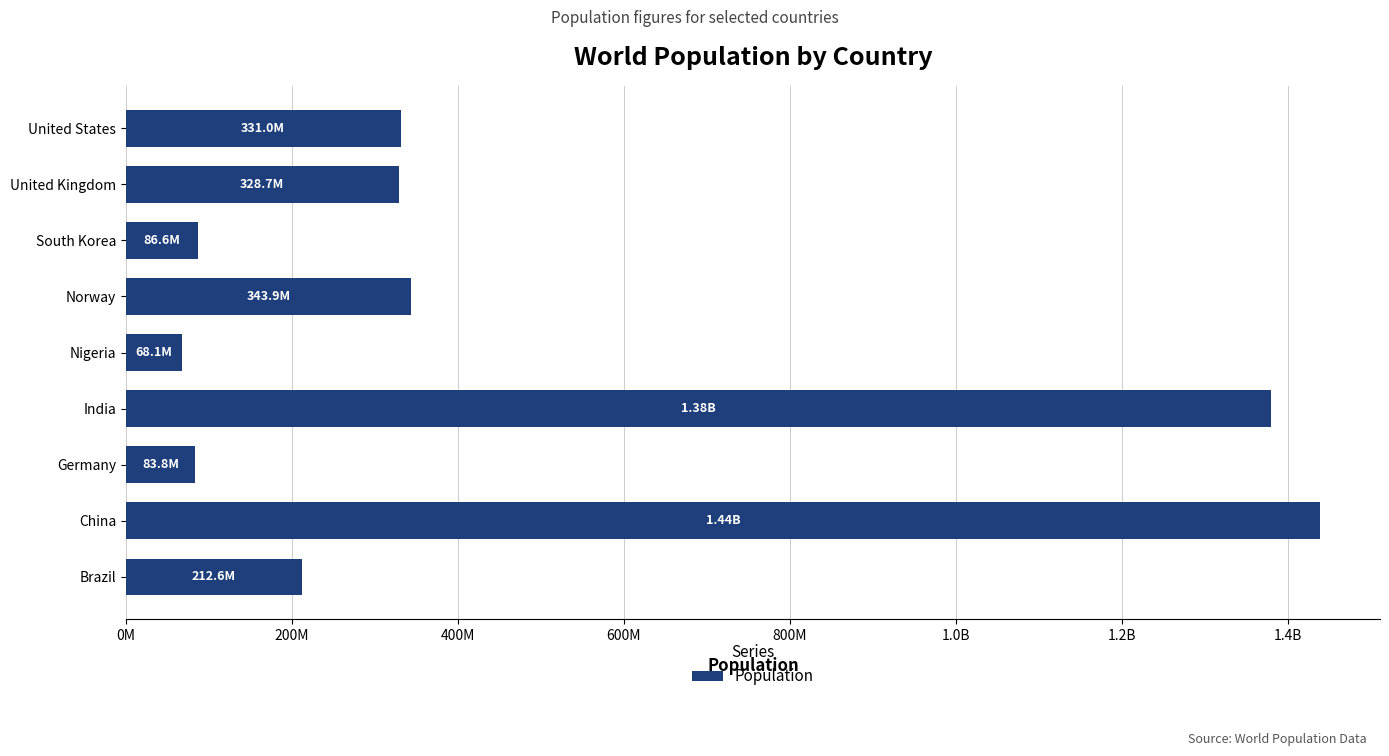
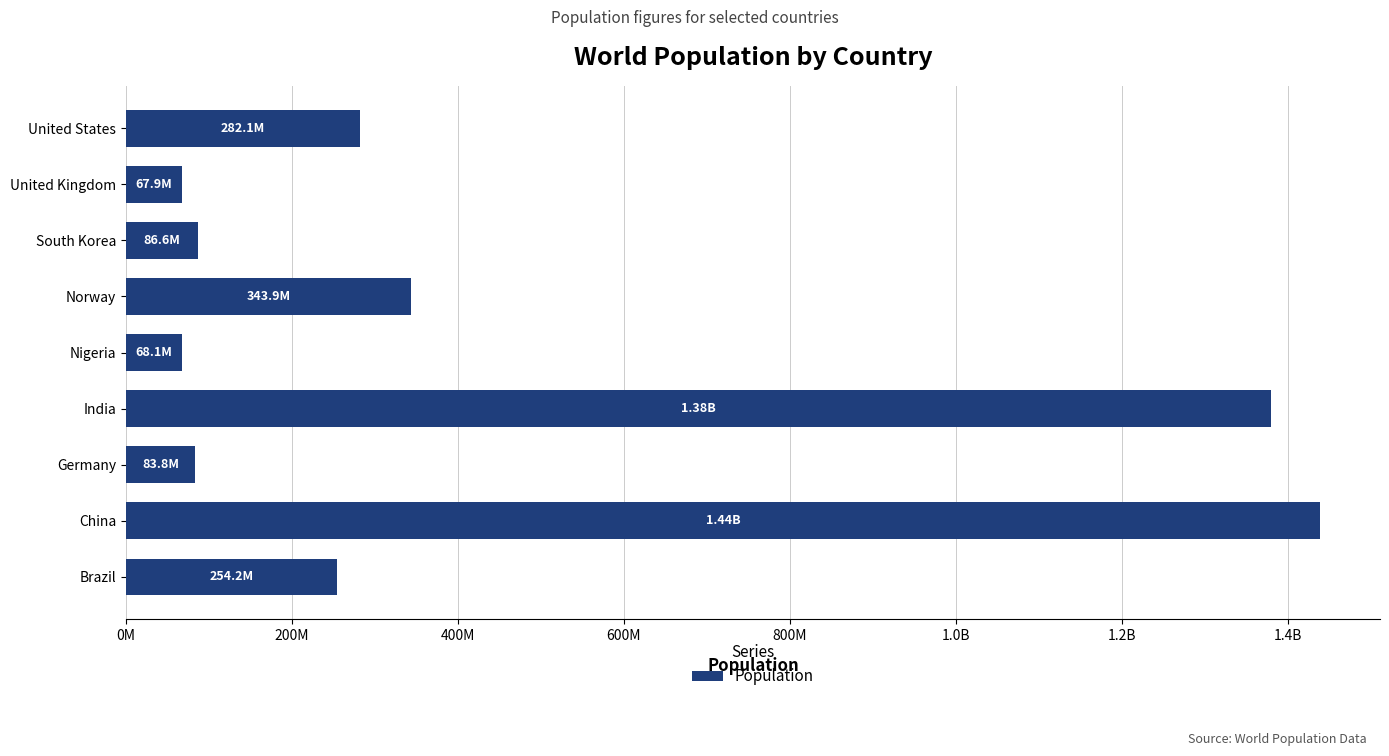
United States: 331.0M -> 282.1M
United Kingdom: 328.7M -> 67.9M
Brazil: 212.6M -> 254.2M
